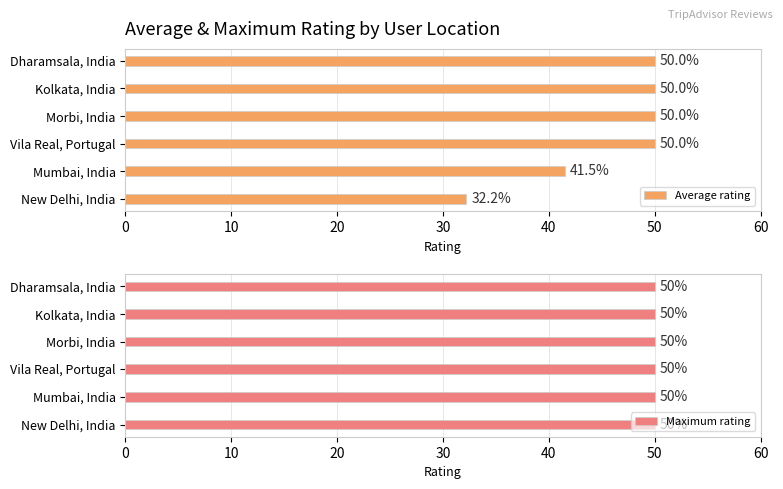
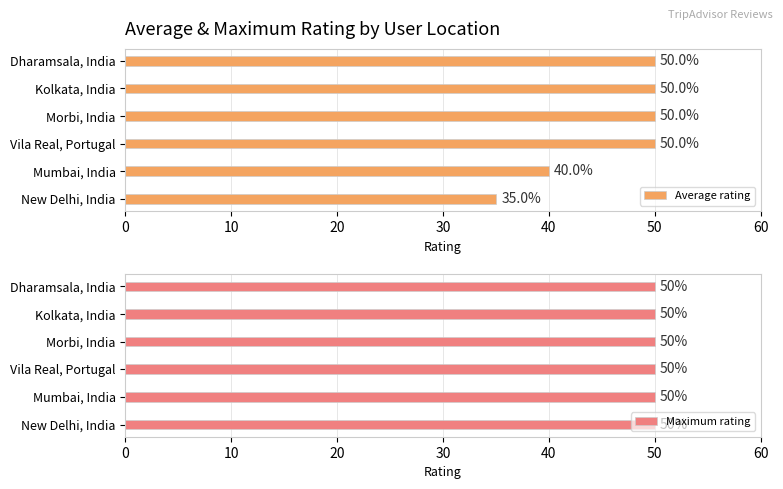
Average & Maximum Rating by User Location, Mumbai, India: 41.5% -> 40.0%
Average & Maximum Rating by User Location, New Delhi, India: 32.2% -> 35.0%
